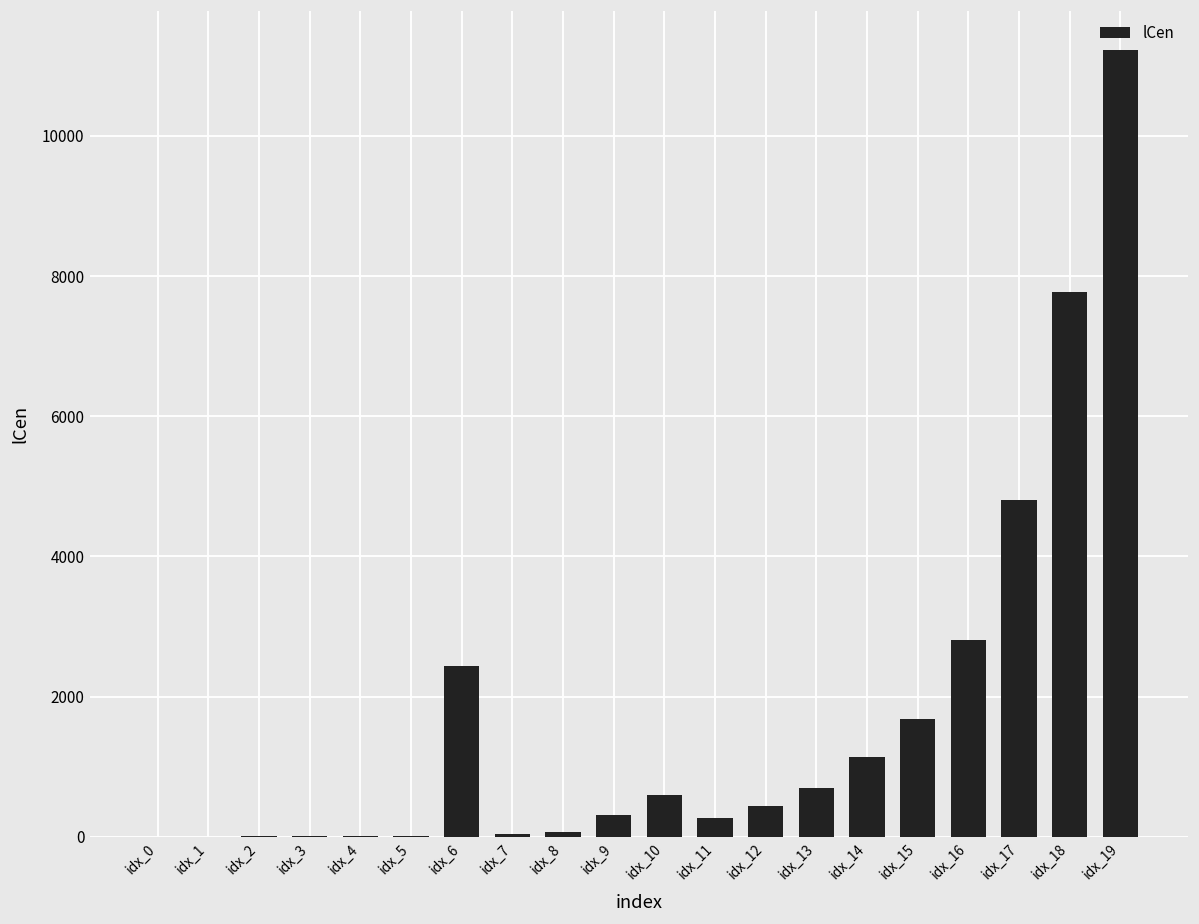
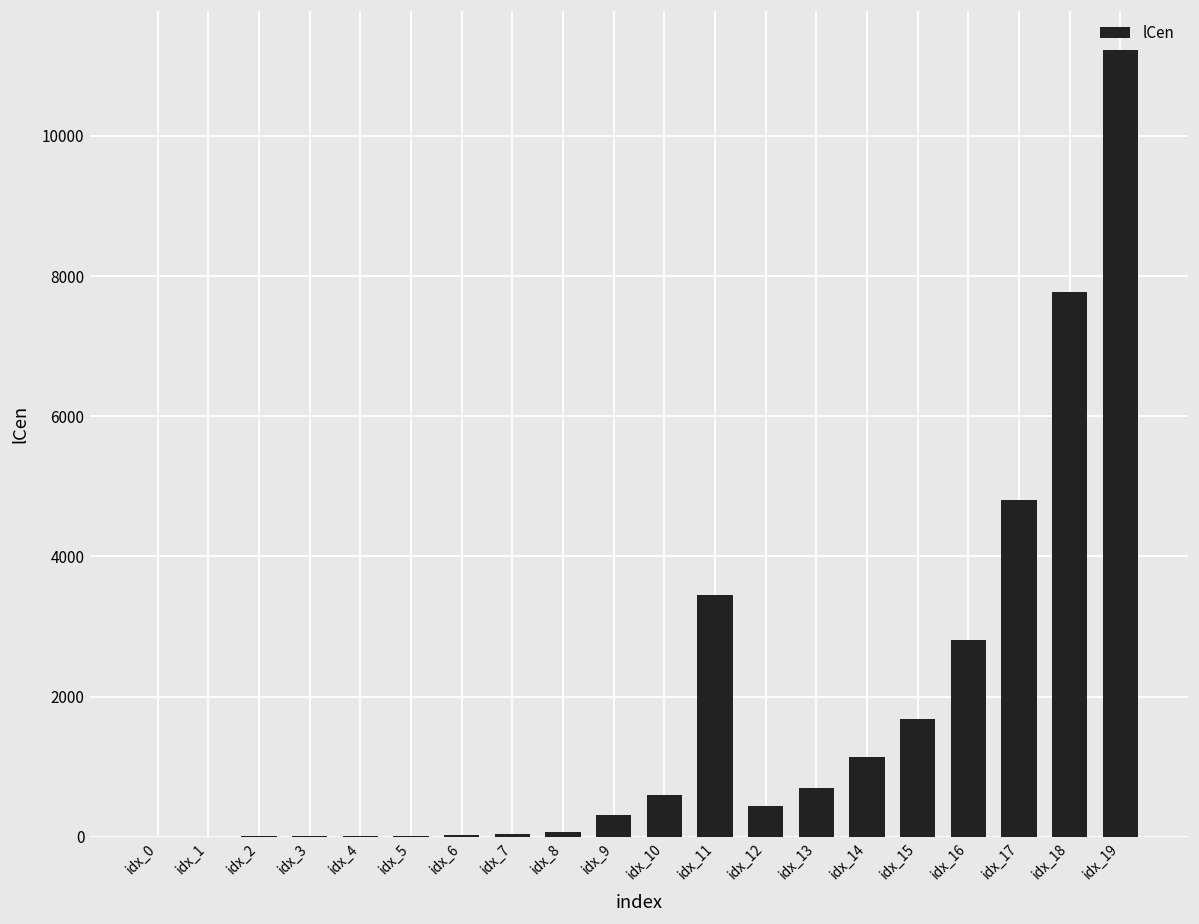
idx_6: 2400 -> 0
idx_11: 300 -> 3500
